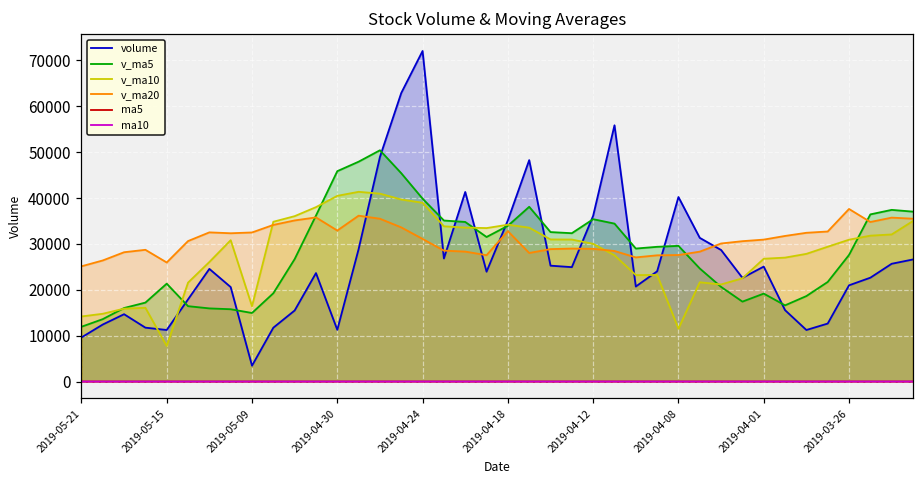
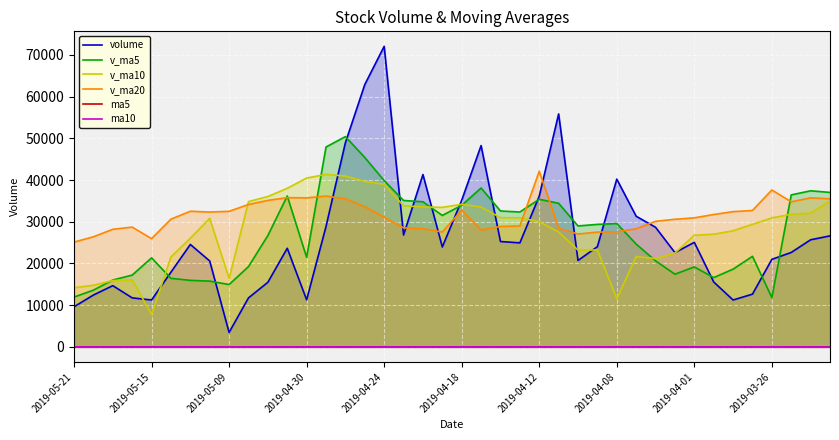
v_ma5, 2019-04-30: 46000 -> 21000
v_ma20, 2019-04-30: 33000 -> 36000
v_ma20, 2019-04-12: 29000 -> 42000
v_ma5, 2019-03-26: 28000 -> 12000
